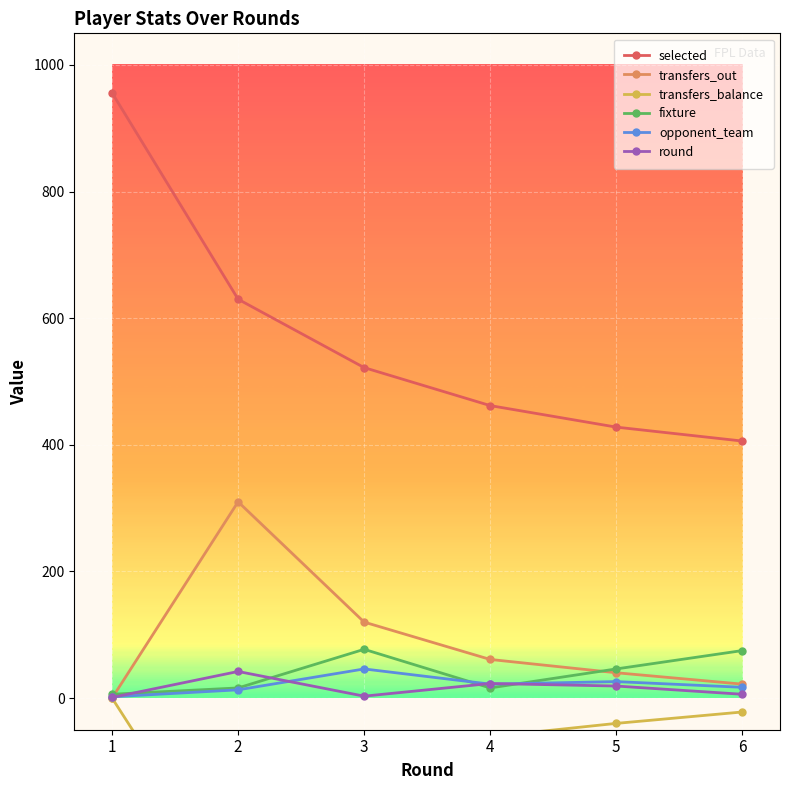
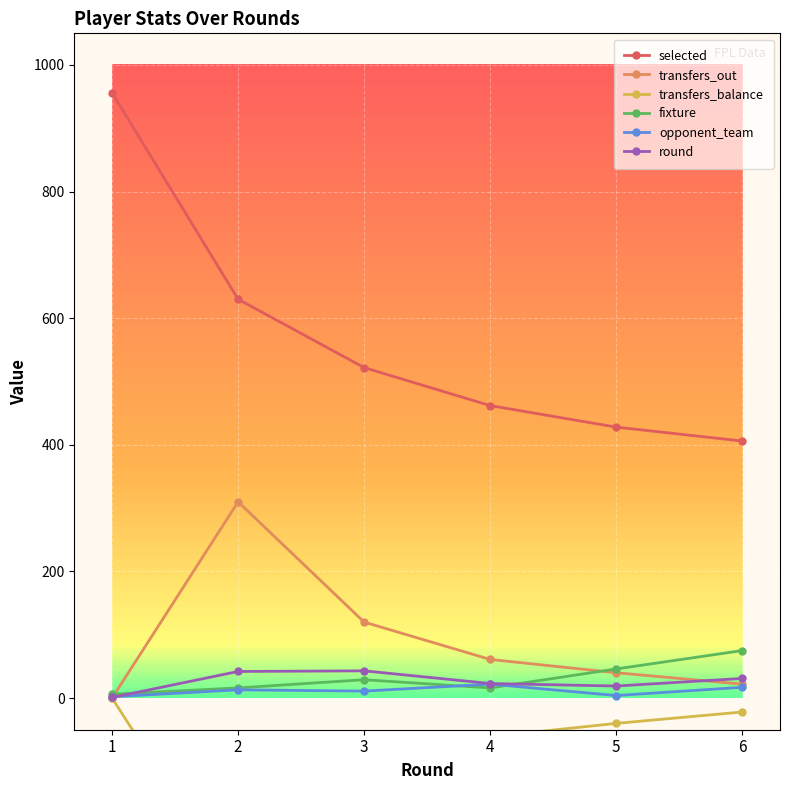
fixture, 3: 80 -> 30
opponent_team, 3: 50 -> 10
round, 3: 0 -> 40
opponent_team, 5: 30 -> 0
round, 6: 10 -> 30
